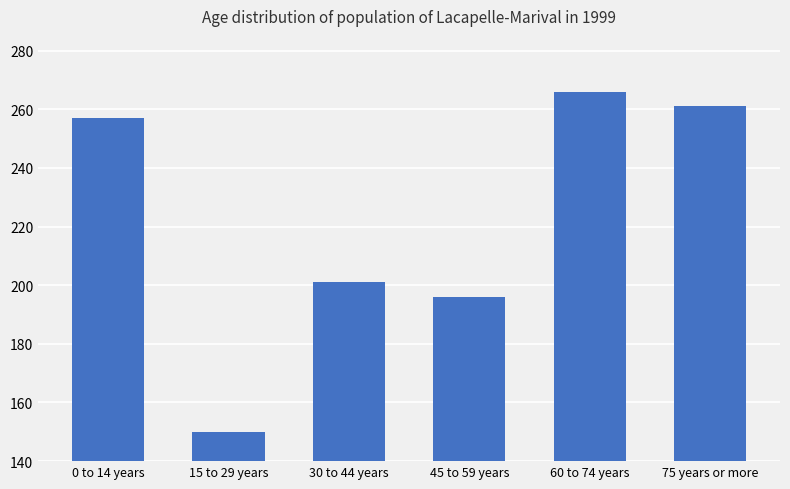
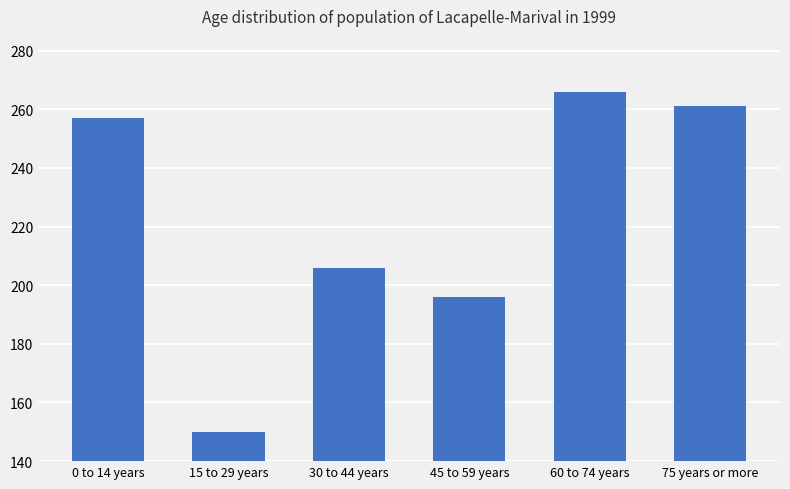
30 to 44 years: 201 -> 206
